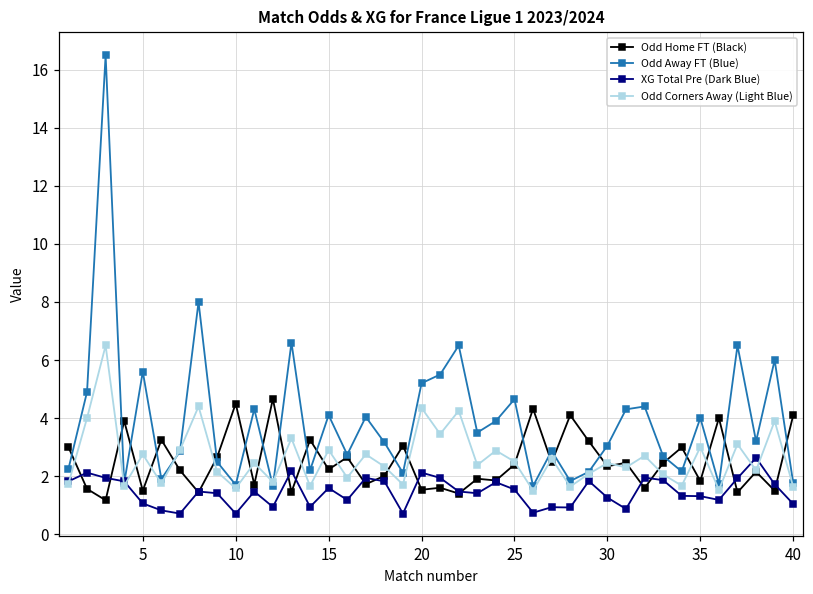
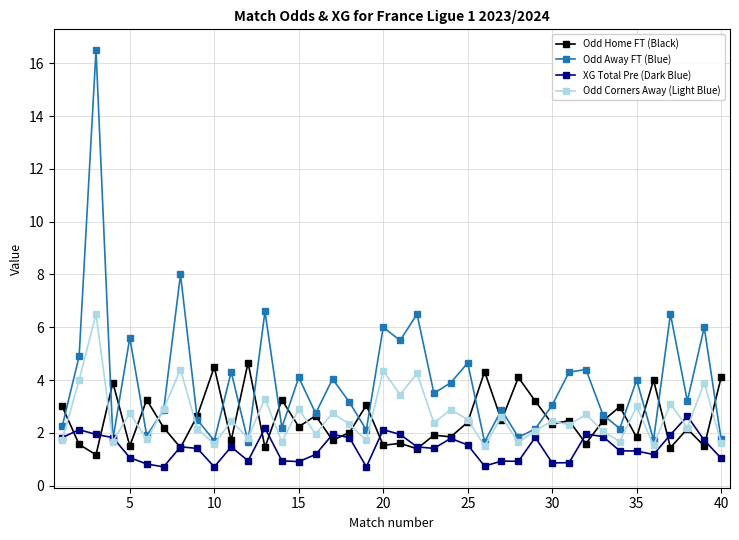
XG Total Pre (Dark Blue), 15: 1.6 -> 0.9
Odd Away FT (Blue), 20: 5.2 -> 6.0
XG Total Pre (Dark Blue), 30: 1.3 -> 0.9
